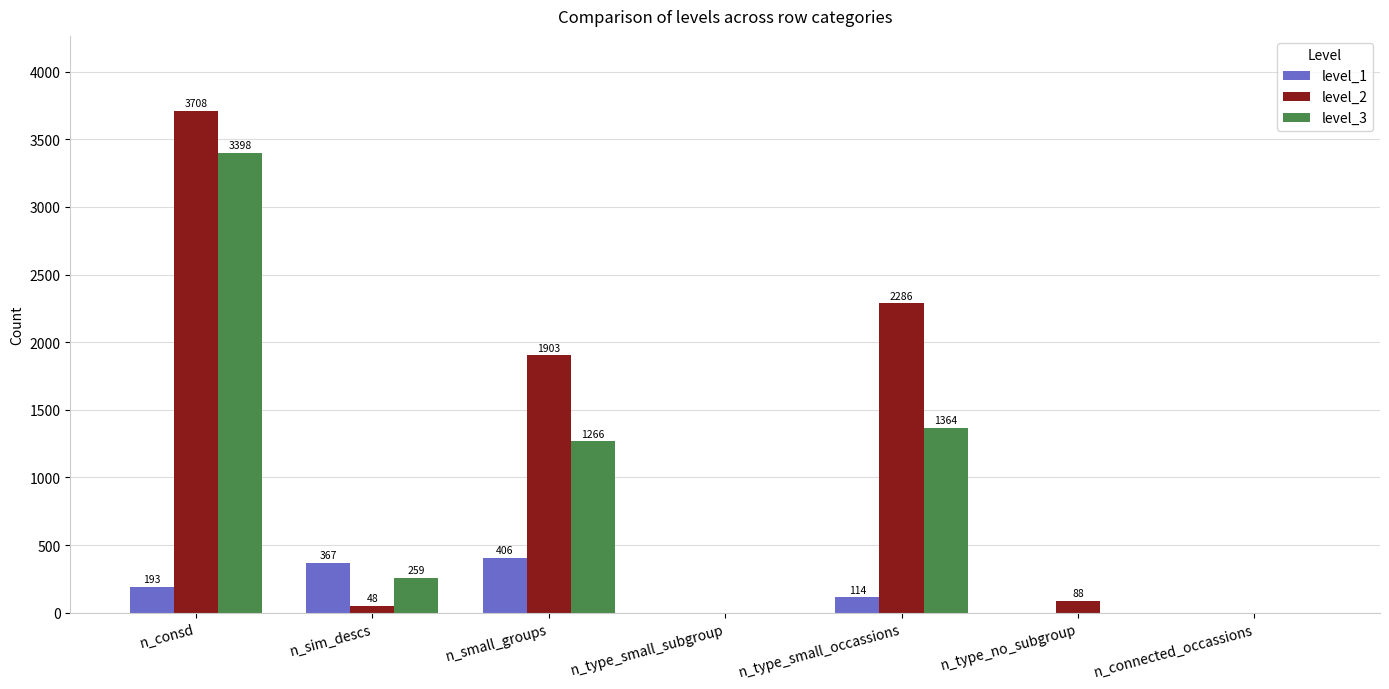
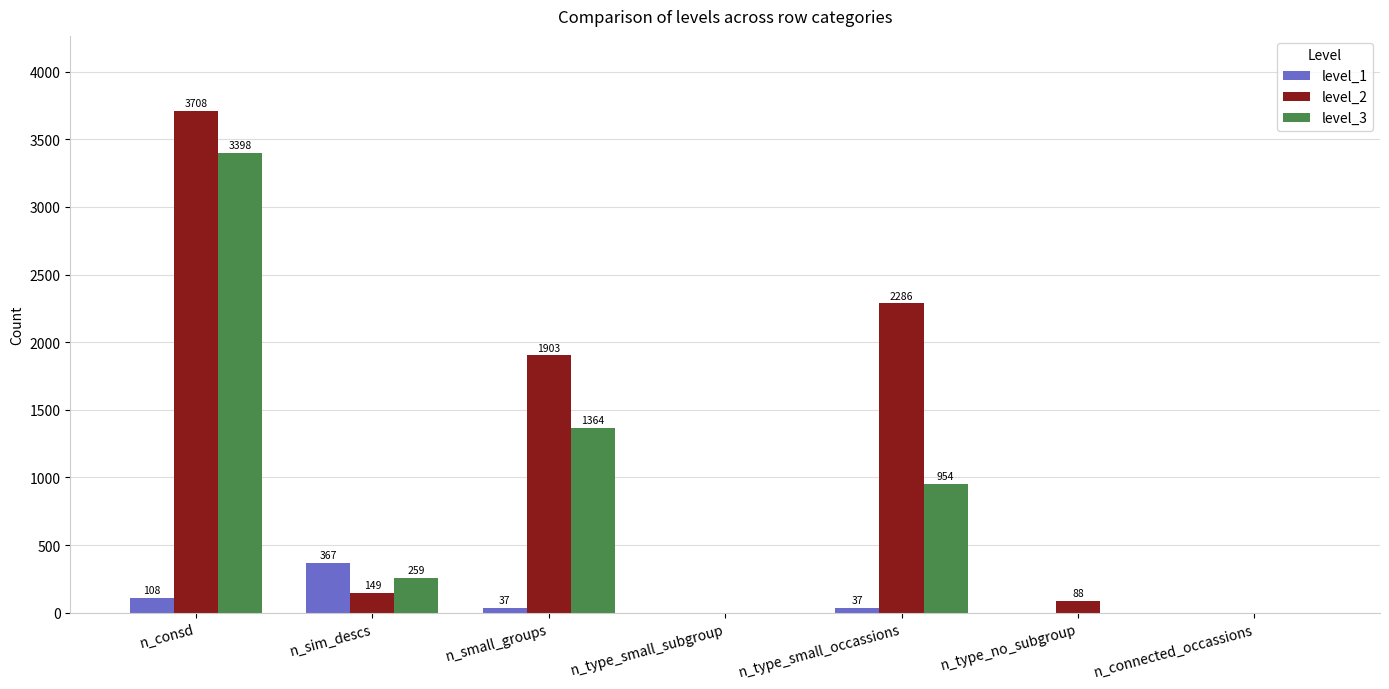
level_1, n_consd: 193 -> 108
level_2, n_sim_descs: 48 -> 149
level_1, n_small_groups: 406 -> 37
level_3, n_small_groups: 1266 -> 1364
level_1, n_type_small_occassions: 114 -> 37
level_3, n_type_small_occassions: 1364 -> 954
